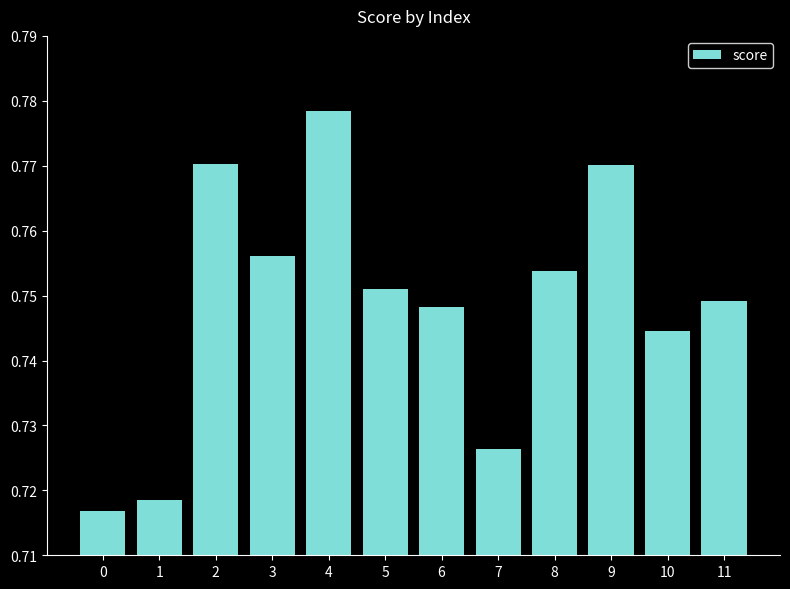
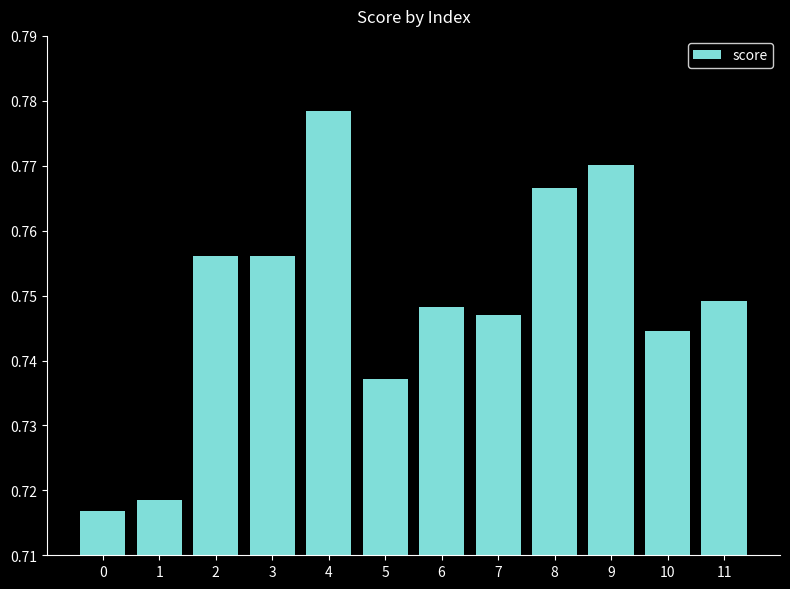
2: 0.770 -> 0.756
5: 0.751 -> 0.737
7: 0.726 -> 0.747
8: 0.754 -> 0.767
